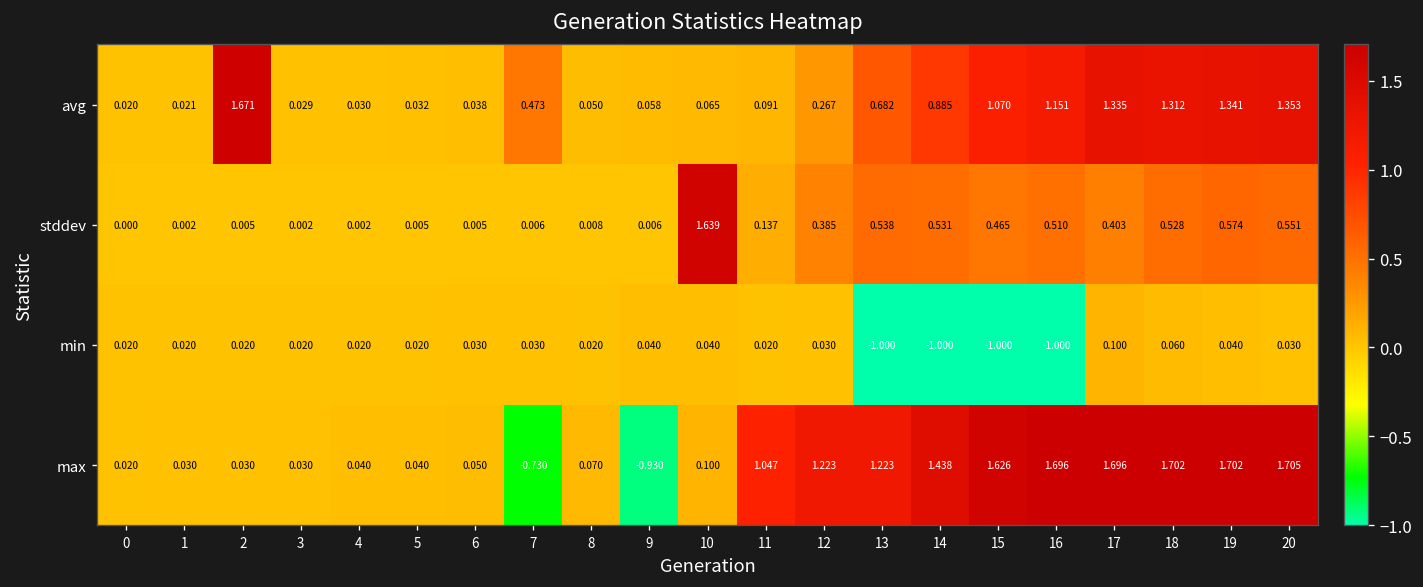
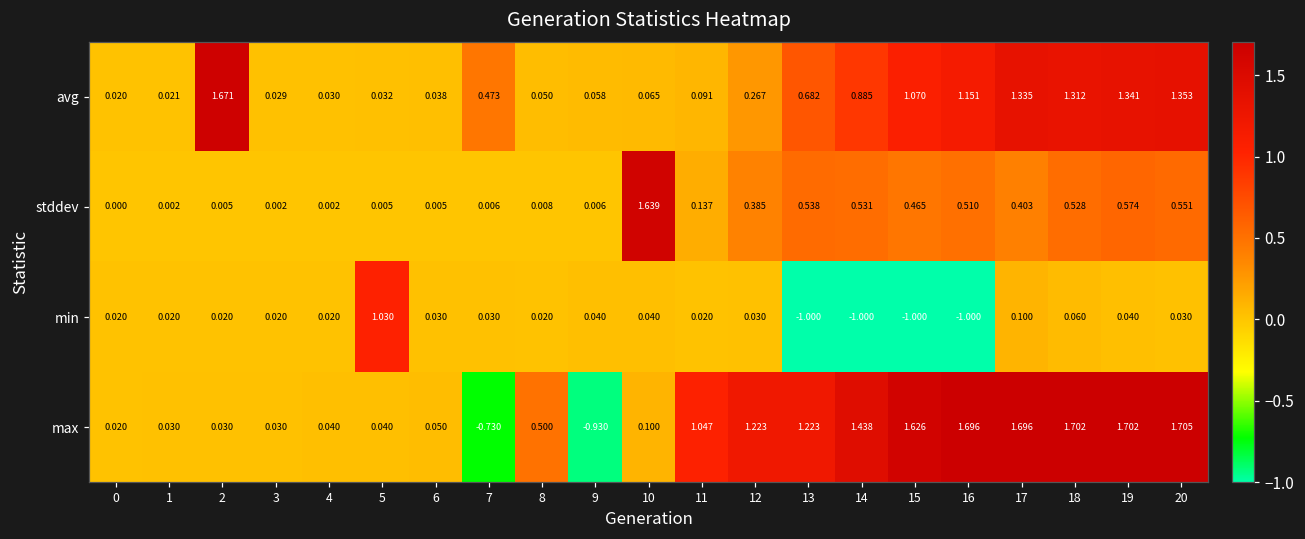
min, 5: 0.020 -> 1.030
max, 8: 0.070 -> 0.500
